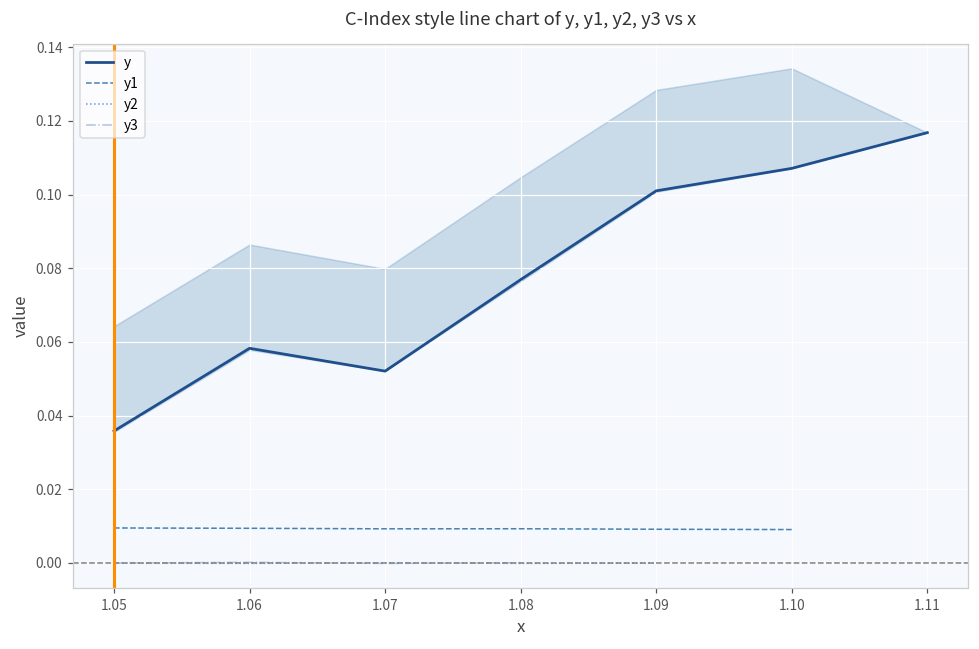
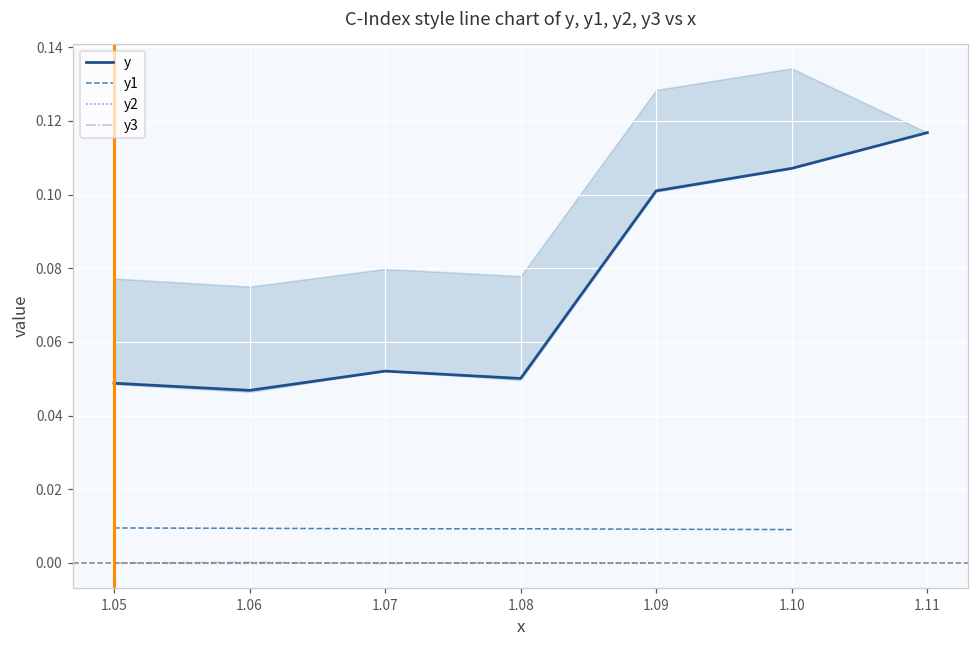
y, 1.05: 0.036 -> 0.049
y, 1.06: 0.058 -> 0.047
y, 1.08: 0.077 -> 0.050
